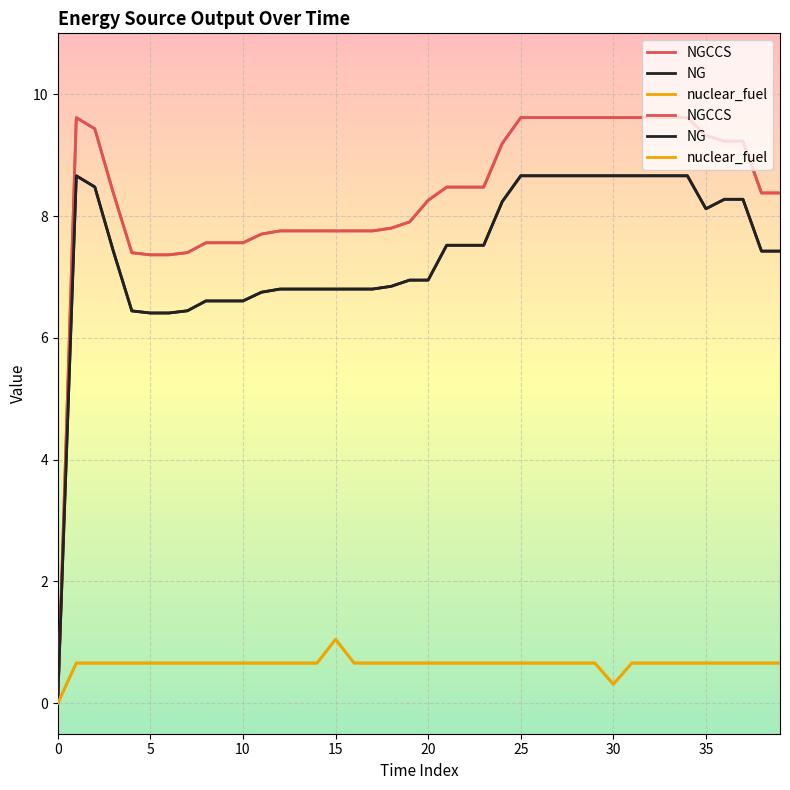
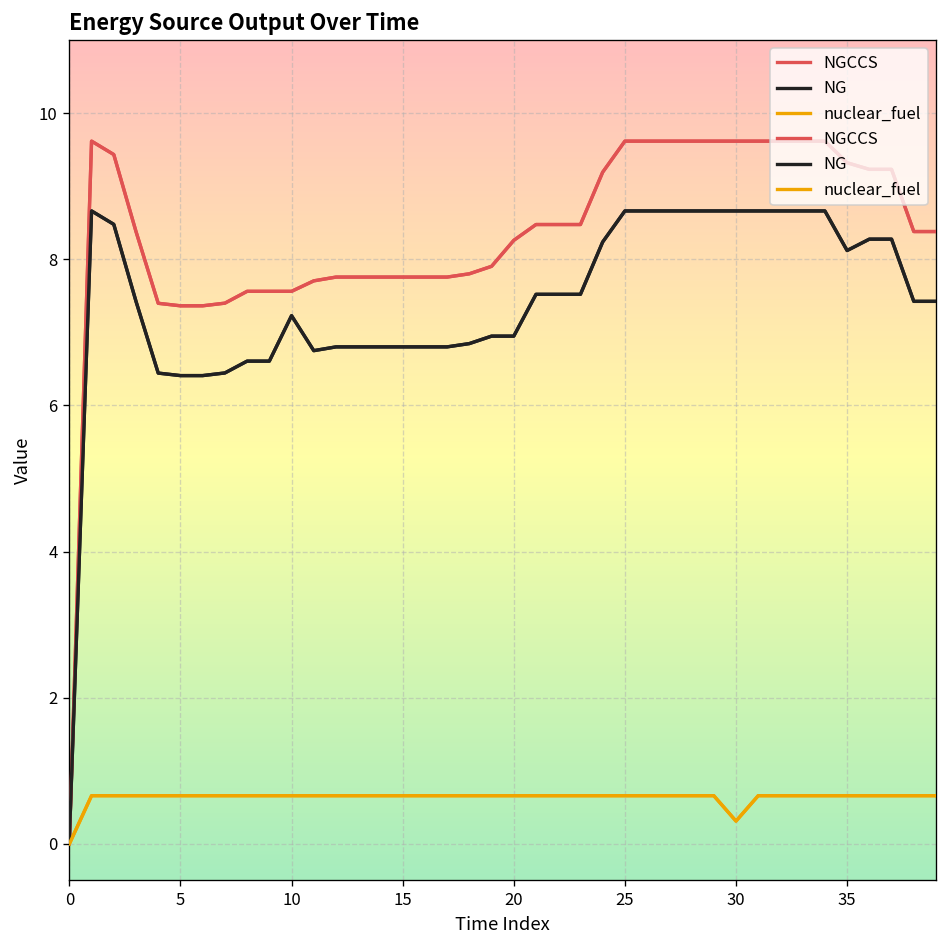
NG, 10: 6.6 -> 7.2
nuclear_fuel, 15: 1.1 -> 0.7
